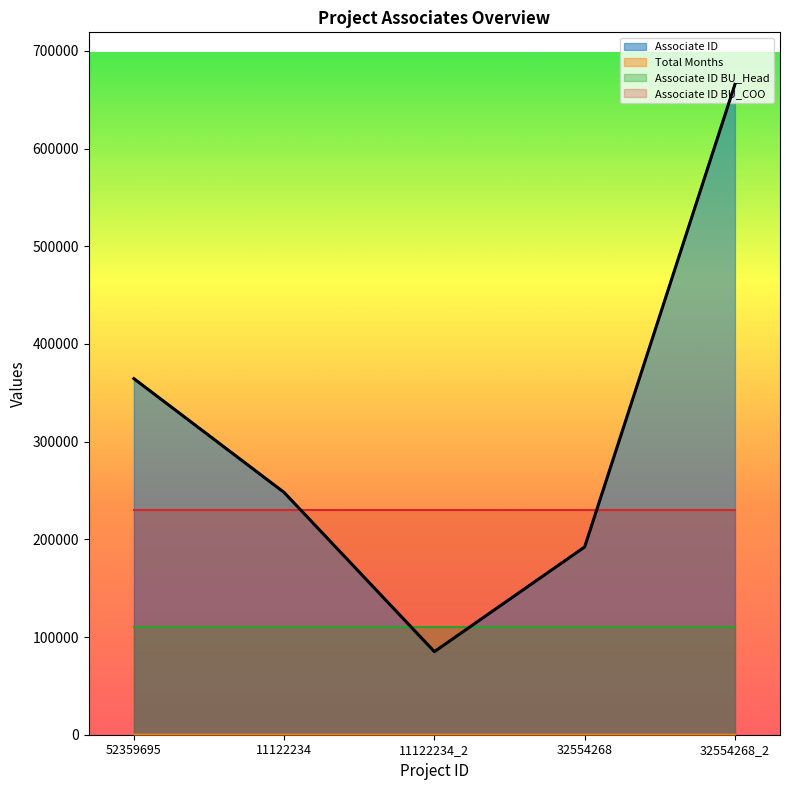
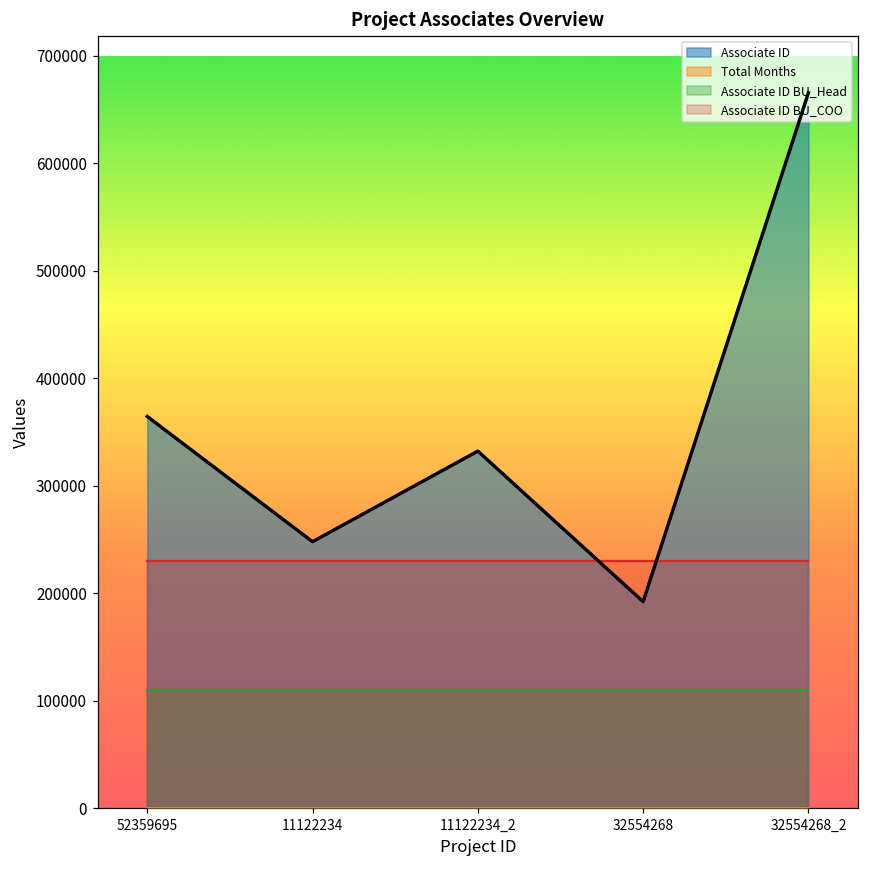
Associate ID, 11122234_2: 90000 -> 330000
